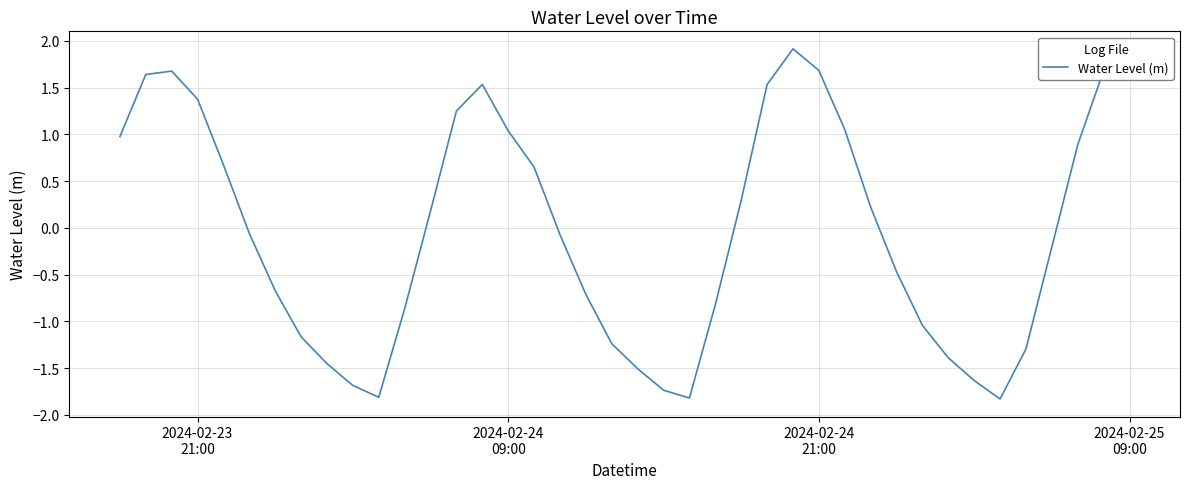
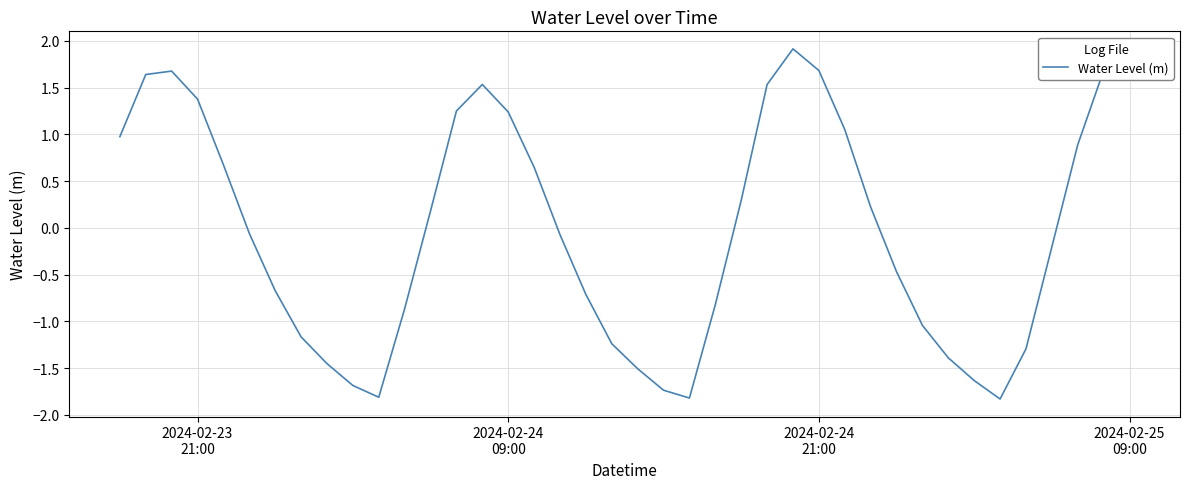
2024-02-24 09:00: 1.0 -> 1.2
